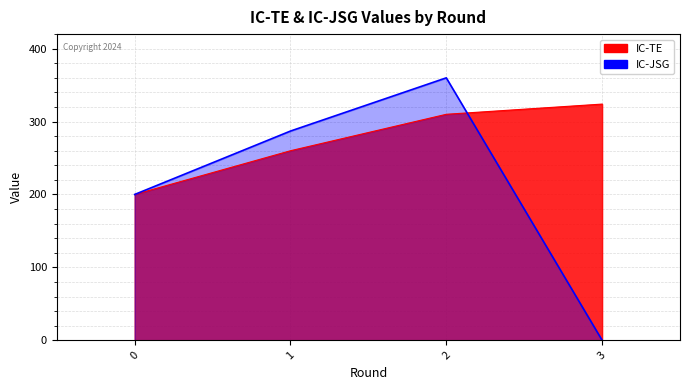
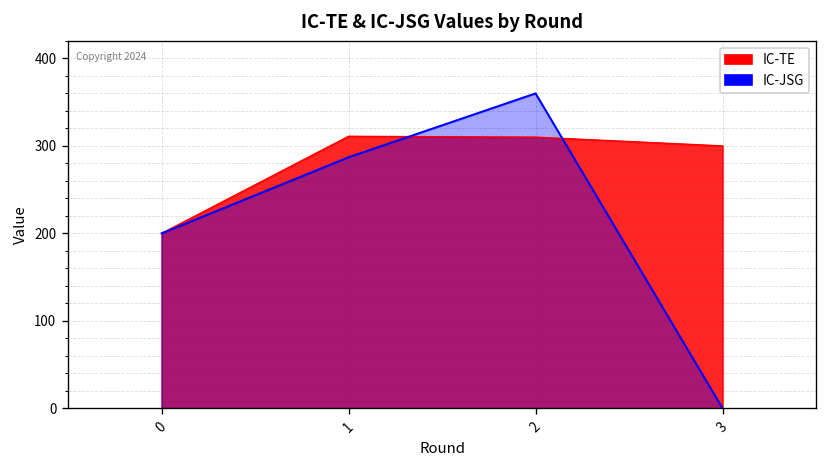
IC-TE, 1: 260 -> 310
IC-TE, 3: 320 -> 300
